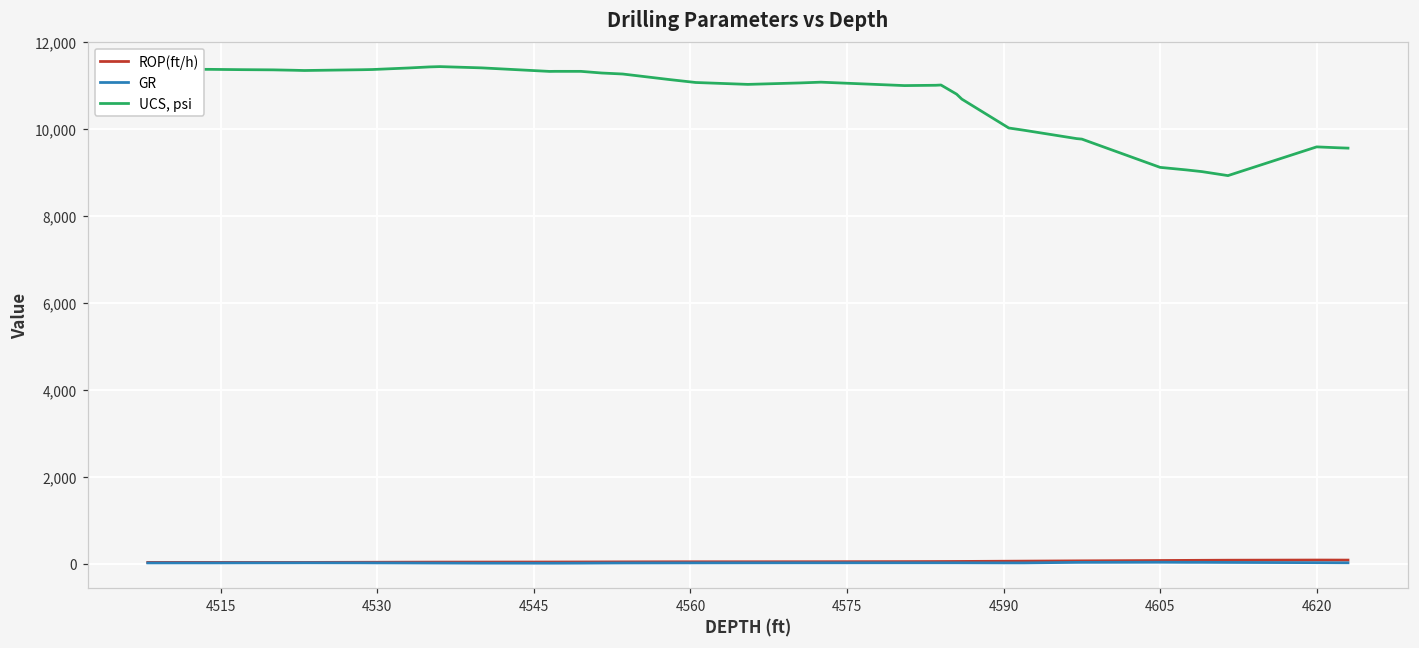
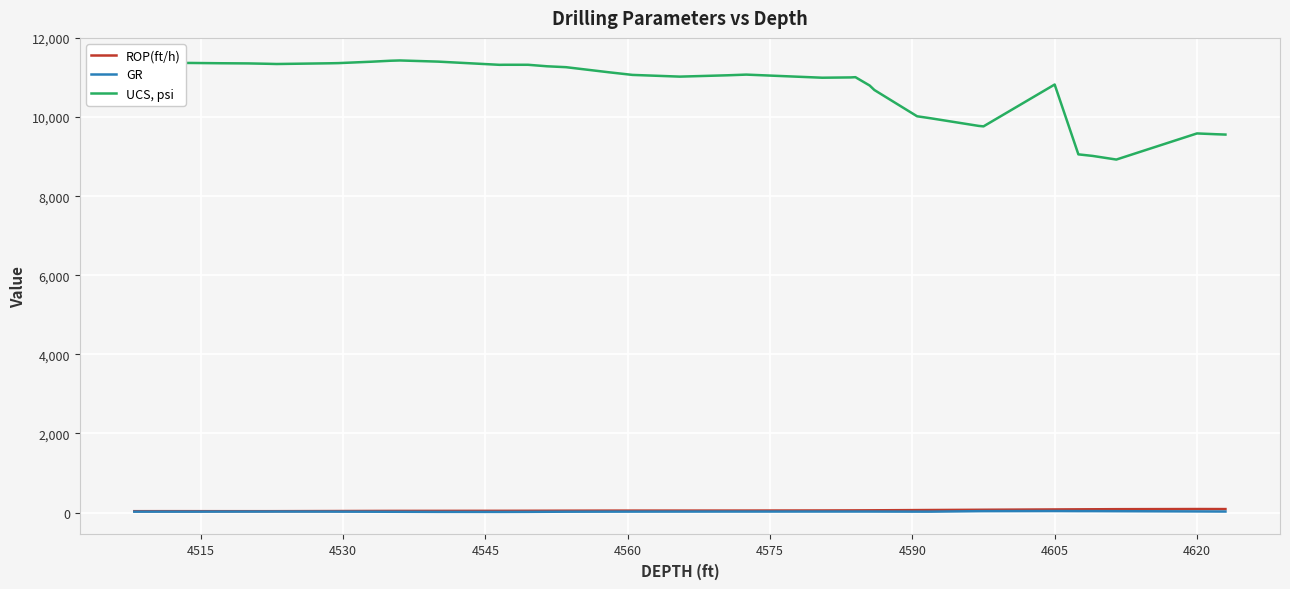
UCS, psi, 4605: 9,100 -> 10,800
